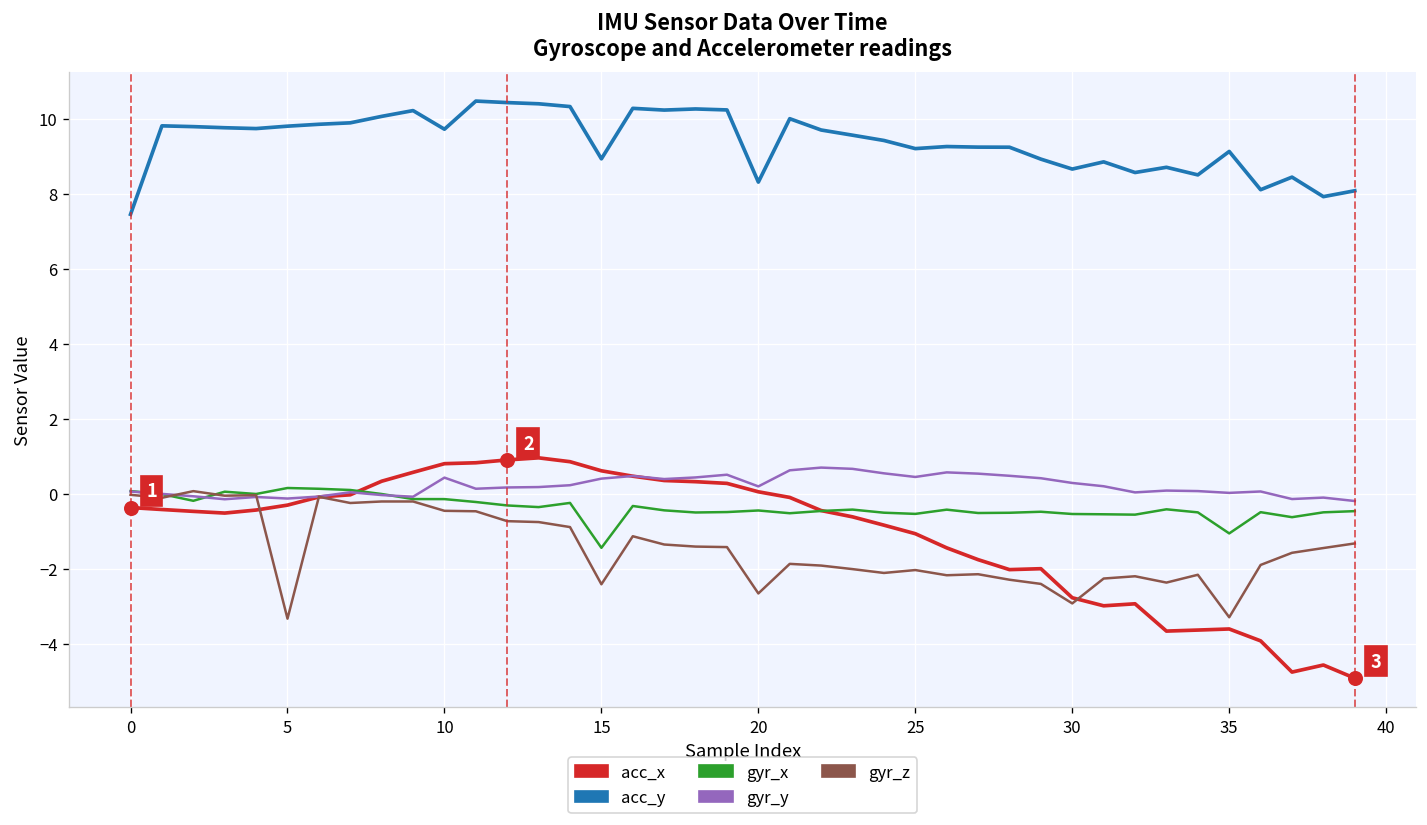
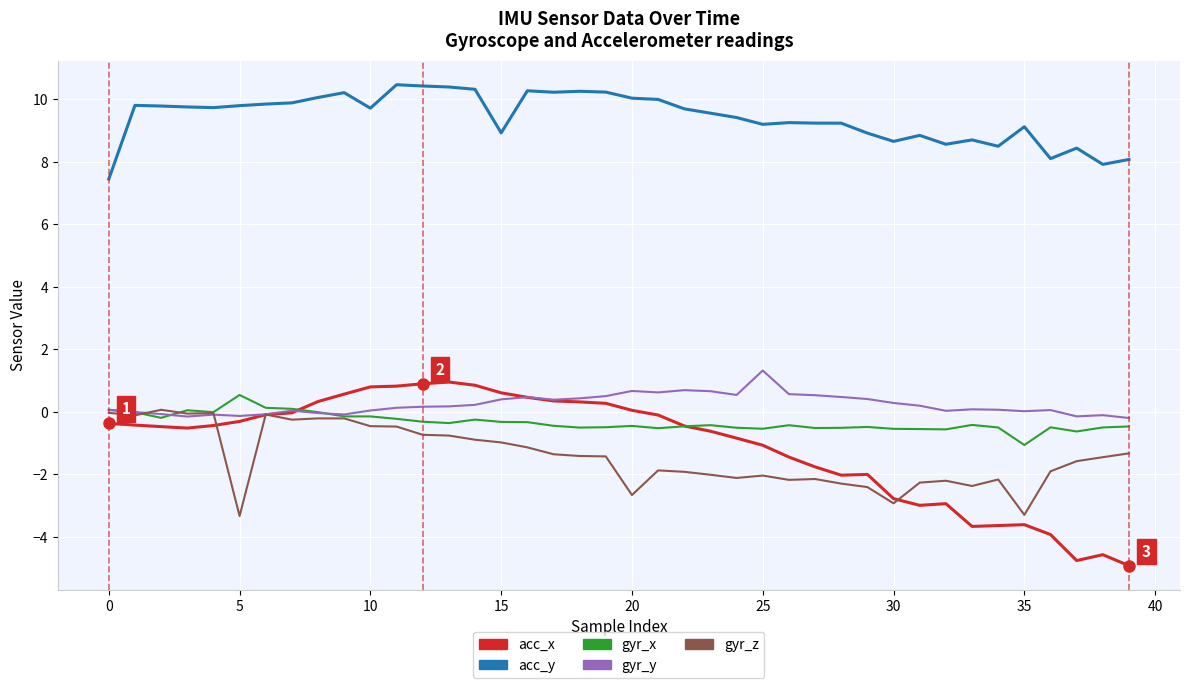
gyr_x, 5: 0.2 -> 0.5
gyr_y, 10: 0.4 -> 0.0
gyr_x, 15: -1.4 -> -0.3
gyr_z, 15: -2.4 -> -1.0
acc_y, 20: 8.3 -> 10.0
gyr_y, 20: 0.2 -> 0.7
gyr_y, 25: 0.4 -> 1.3
